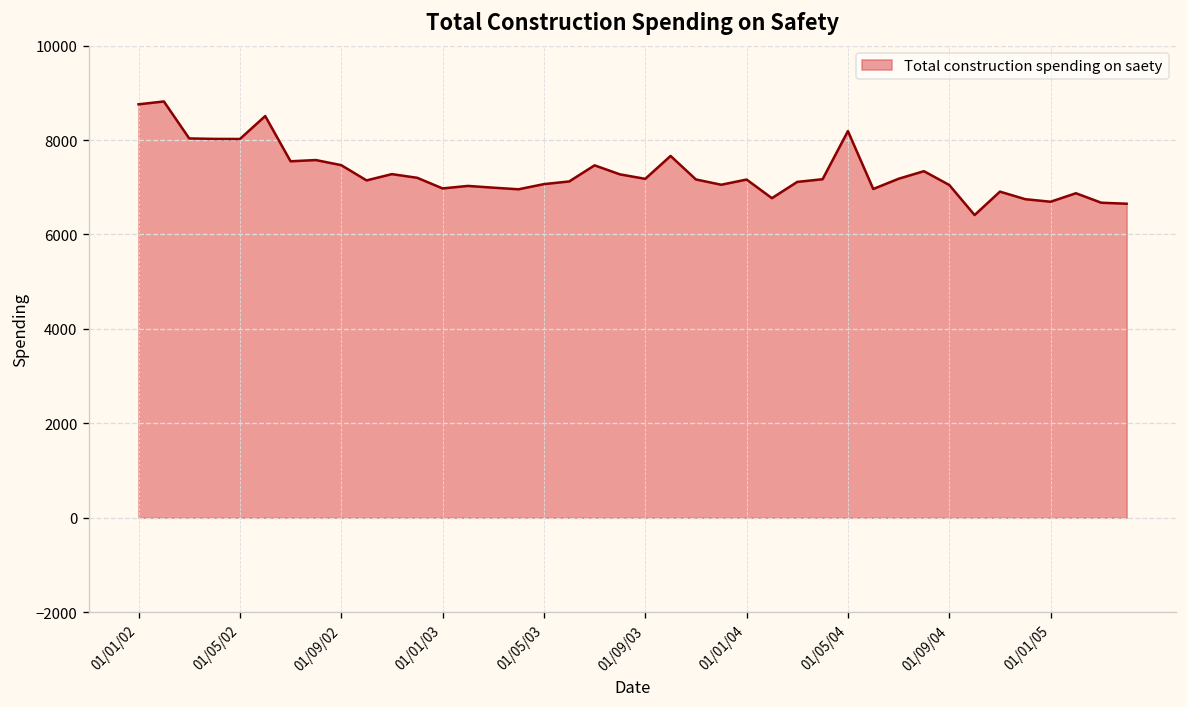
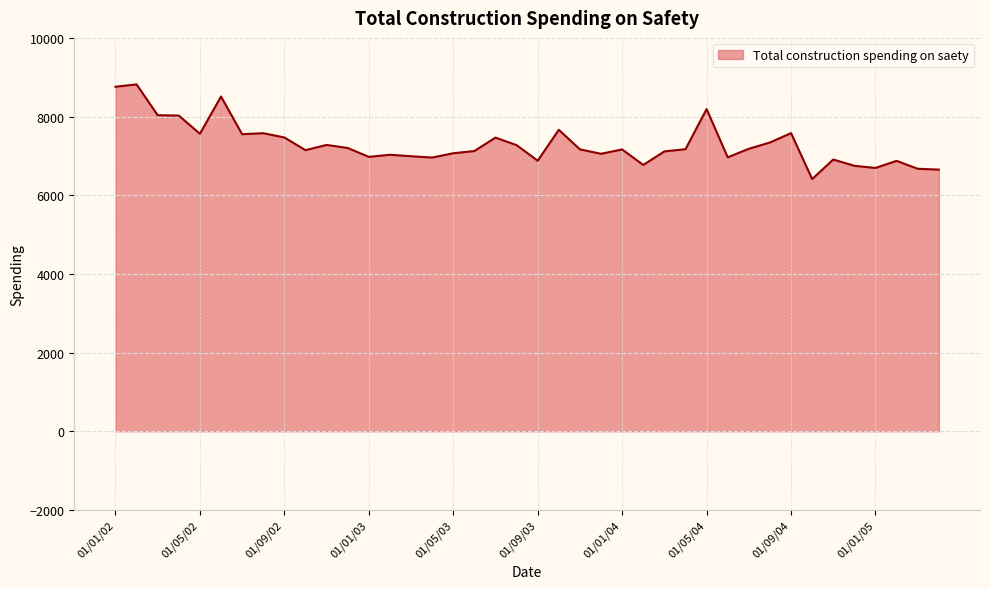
01/05/02: 8000 -> 7600
01/09/03: 7200 -> 6900
01/09/04: 7000 -> 7600
